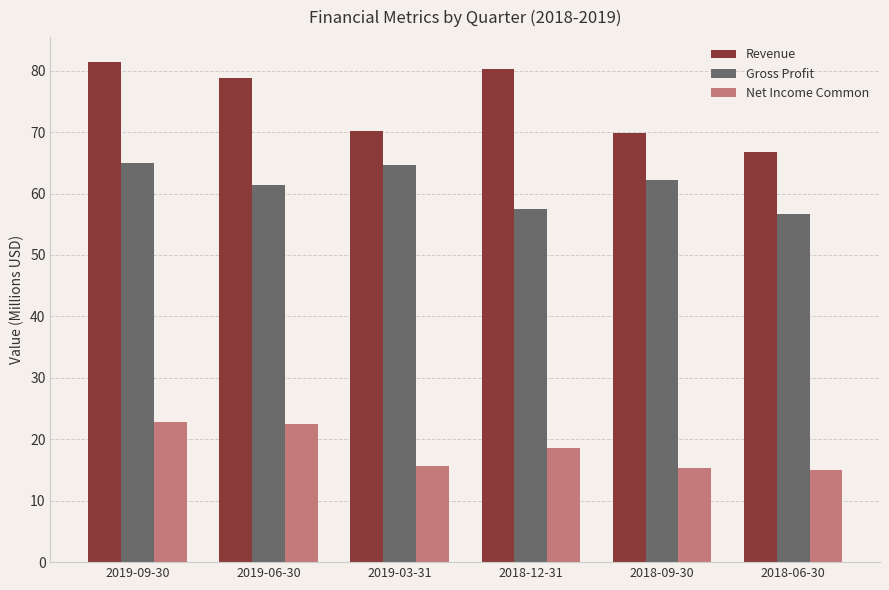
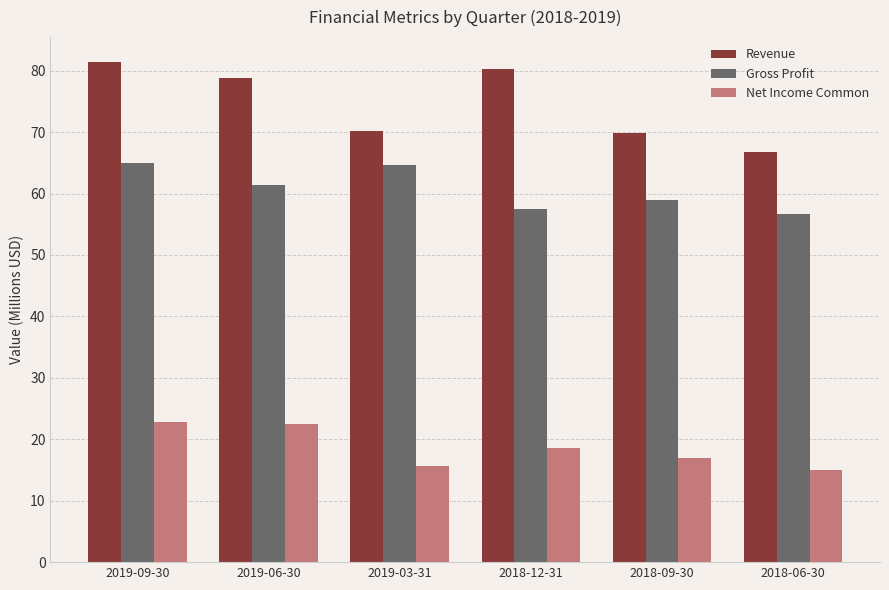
Gross Profit, 2018-09-30: 62 -> 59
Net Income Common, 2018-09-30: 15 -> 17
